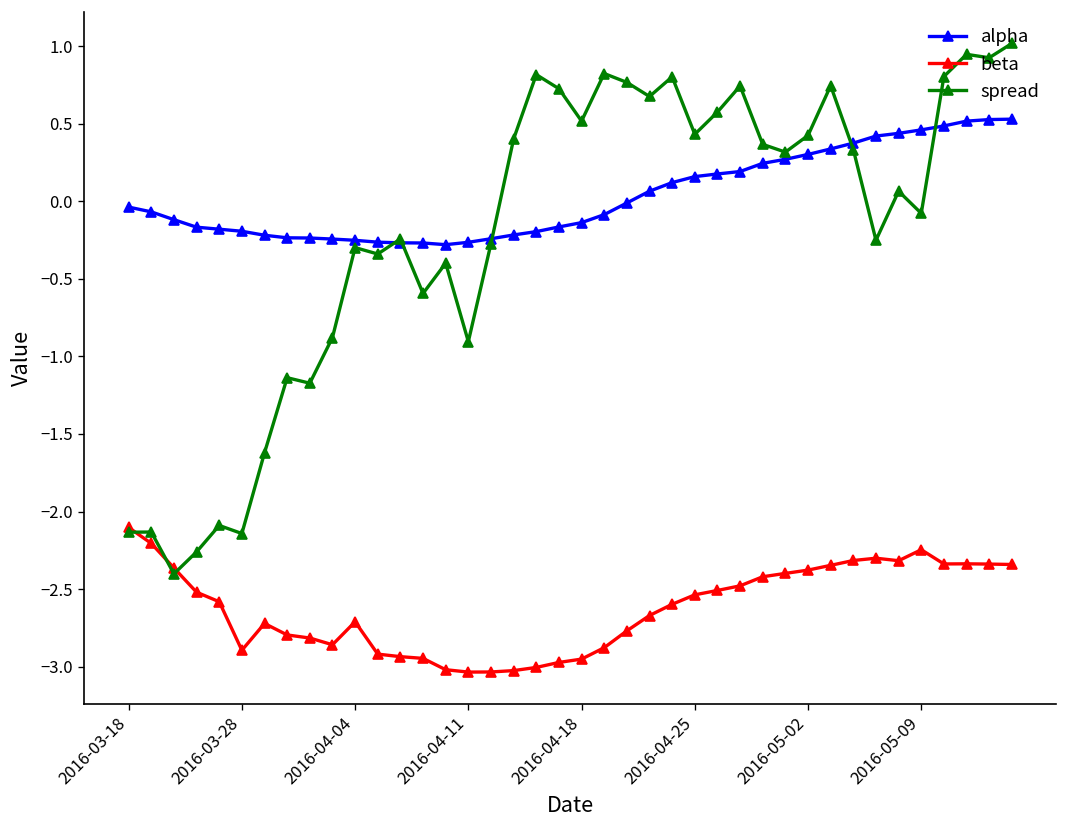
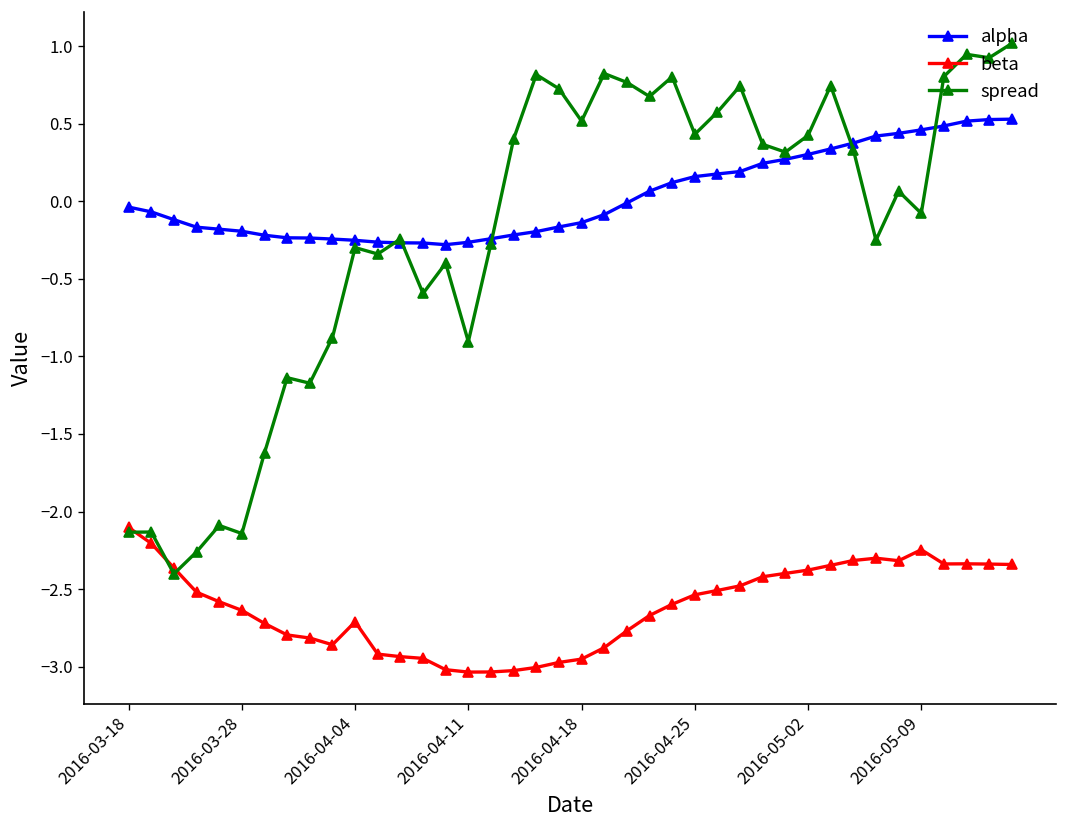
beta, 2016-03-28: -2.89 -> -2.64
